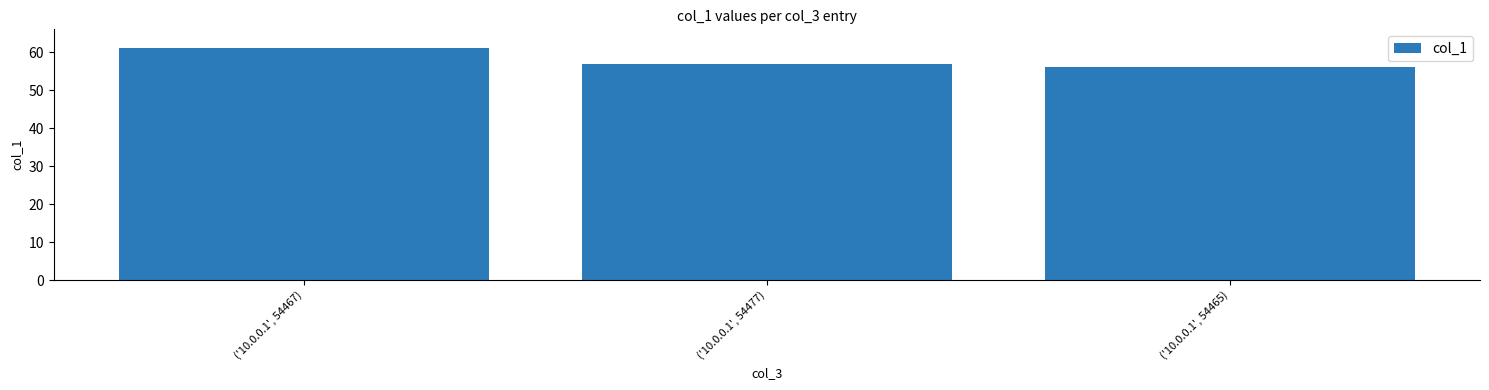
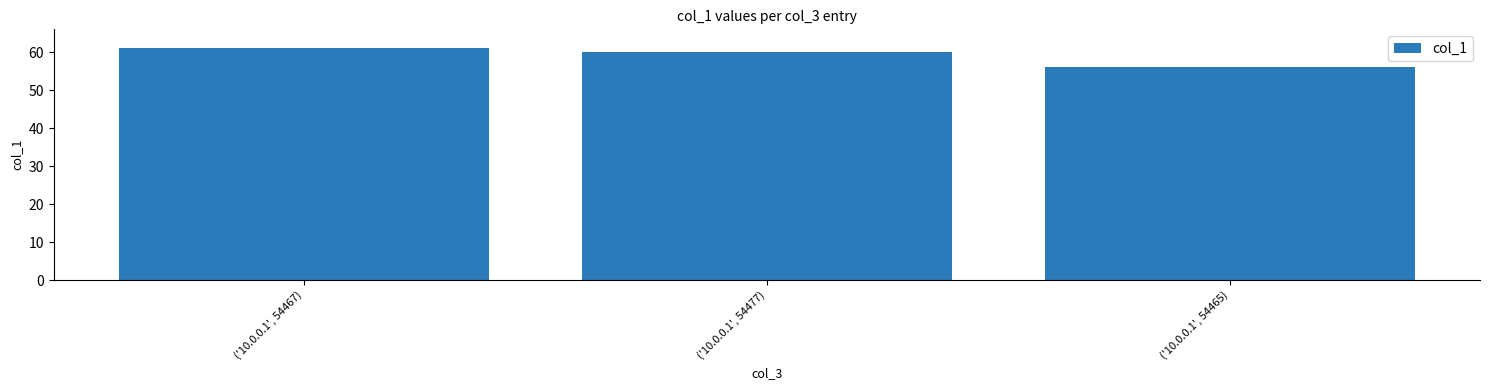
('10.0.0.1', 54477): 57 -> 60
